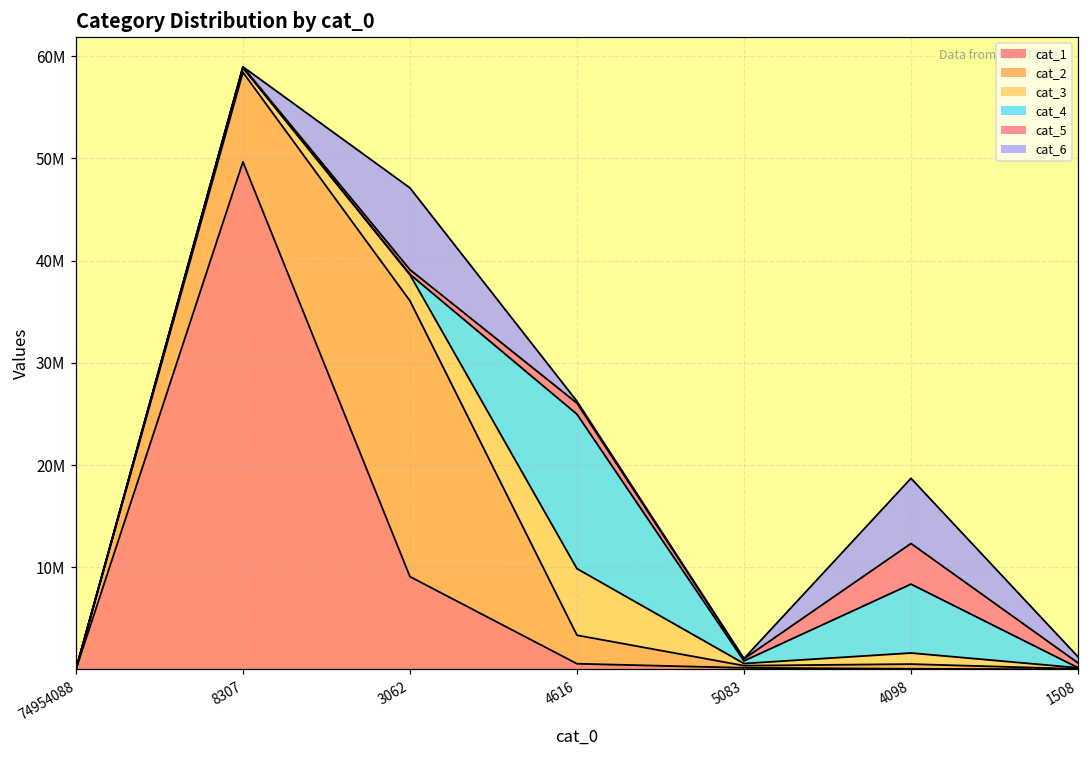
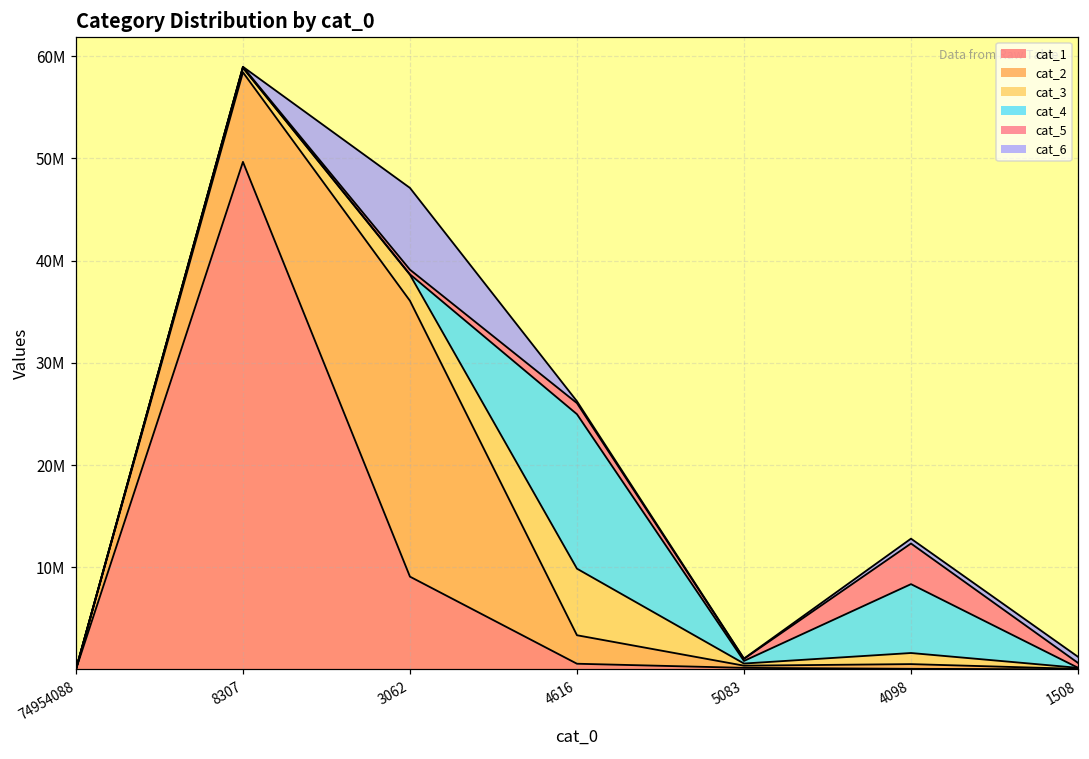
cat_6, 4098: 6000000 -> 0
